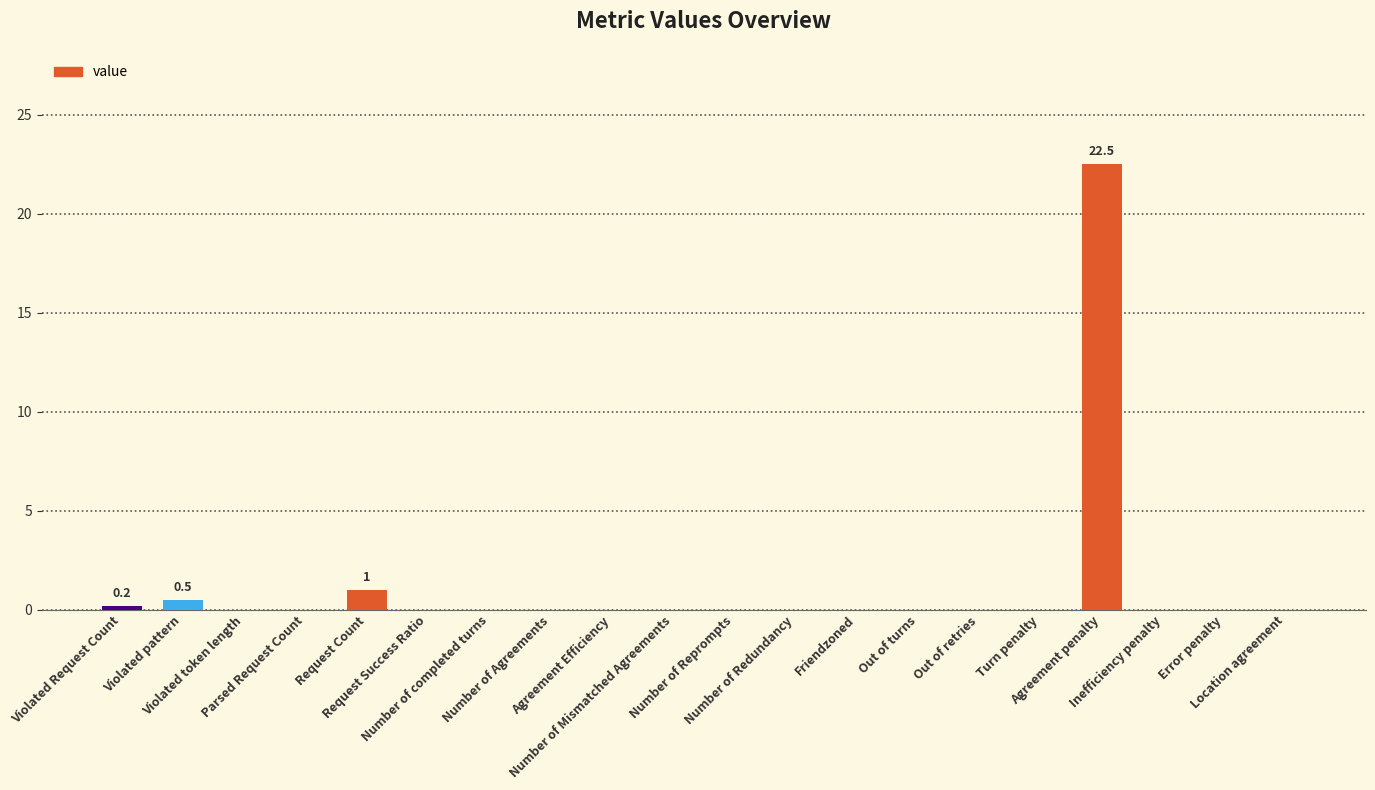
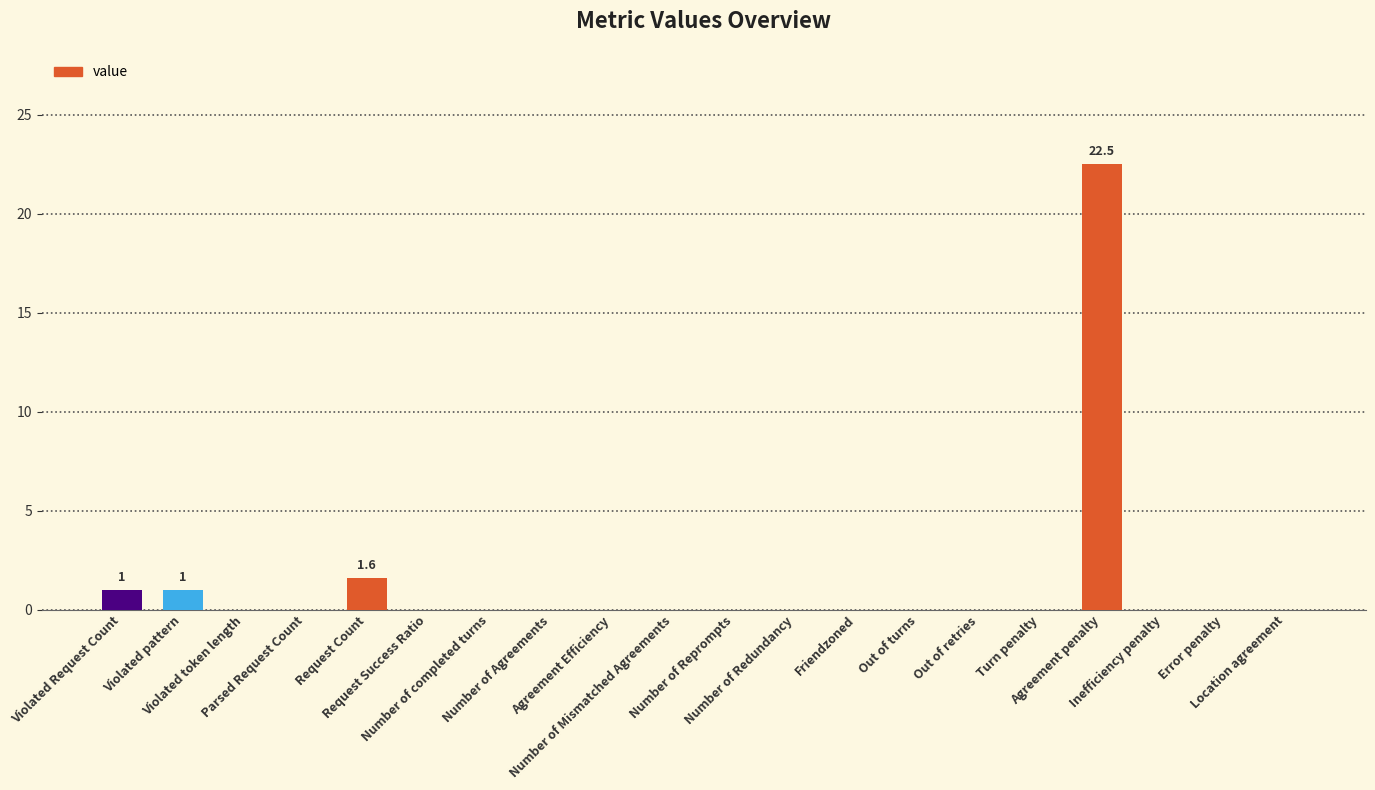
Violated Request Count: 0.2 -> 1
Violated pattern: 0.5 -> 1
Request Count: 1 -> 1.6
